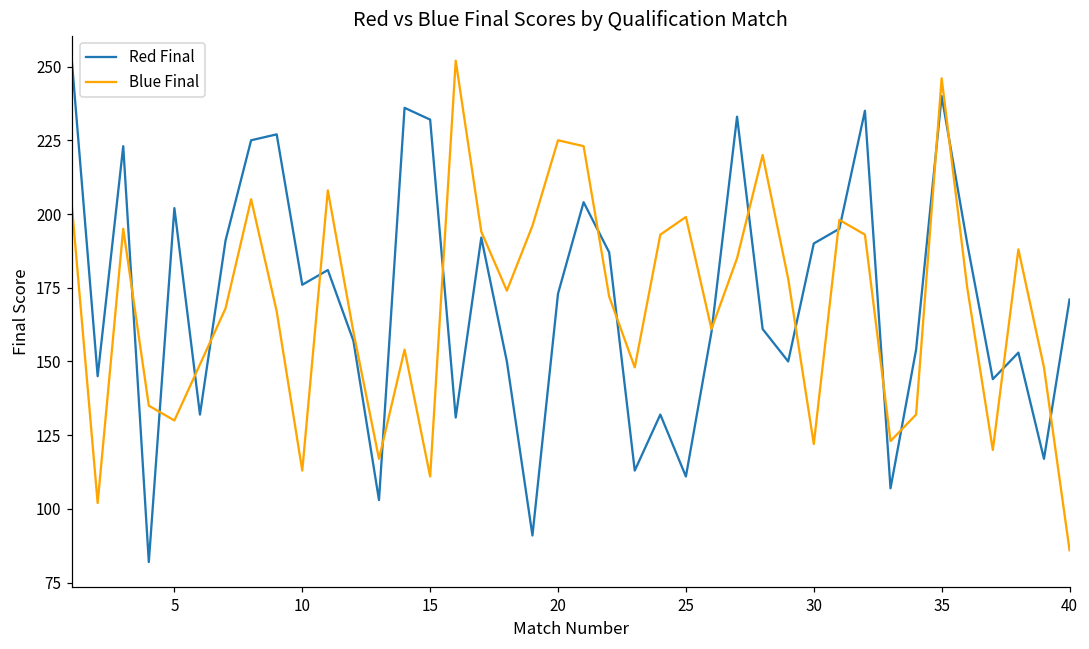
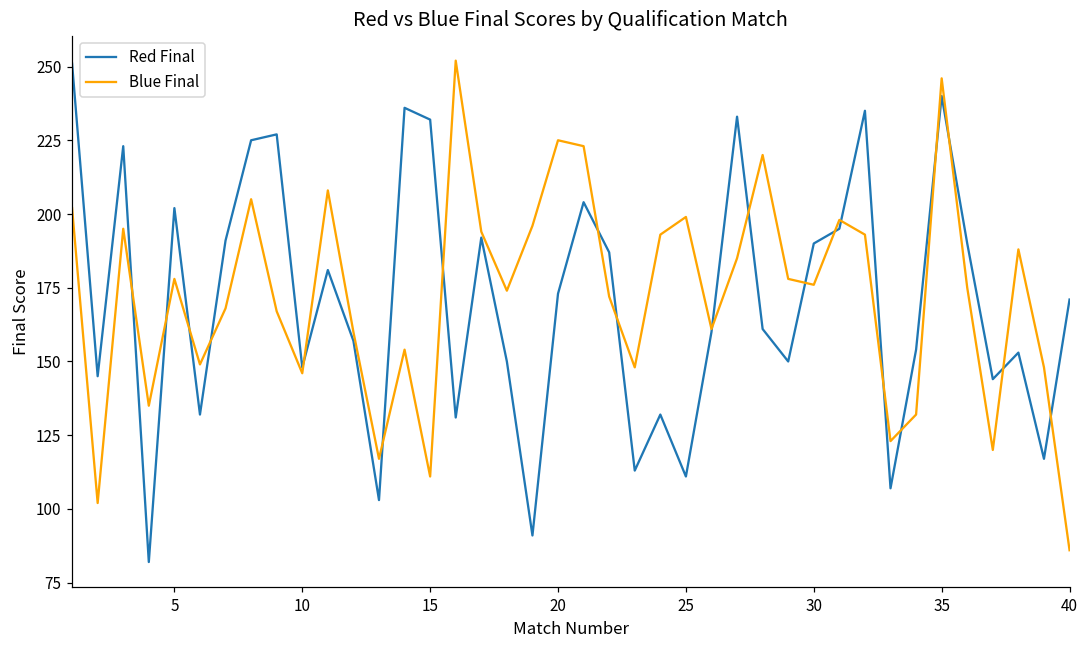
Blue Final, 5: 130 -> 178
Red Final, 10: 176 -> 148
Blue Final, 10: 113 -> 146
Blue Final, 30: 122 -> 176
